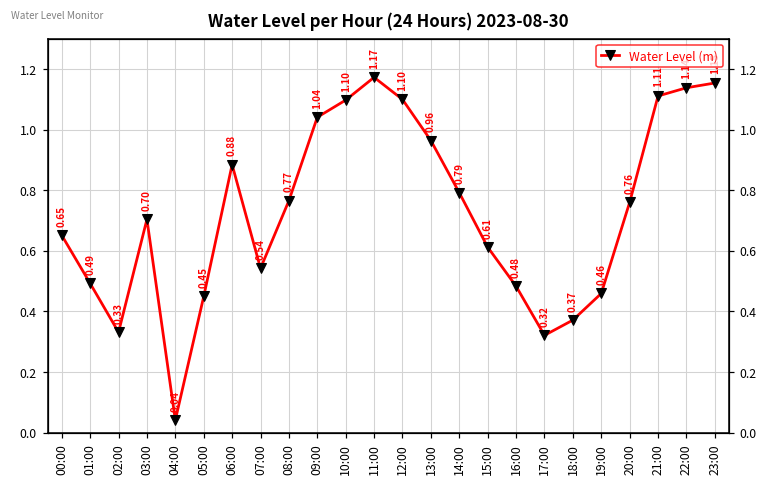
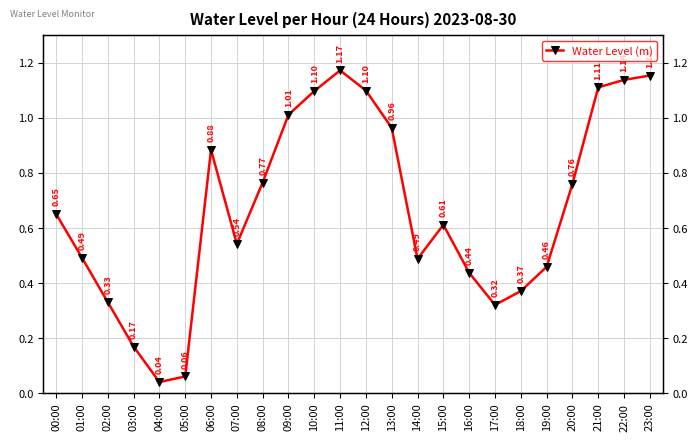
03:00: 0.70 -> 0.17
05:00: 0.45 -> 0.06
09:00: 1.04 -> 1.01
14:00: 0.79 -> 0.49
16:00: 0.48 -> 0.44
